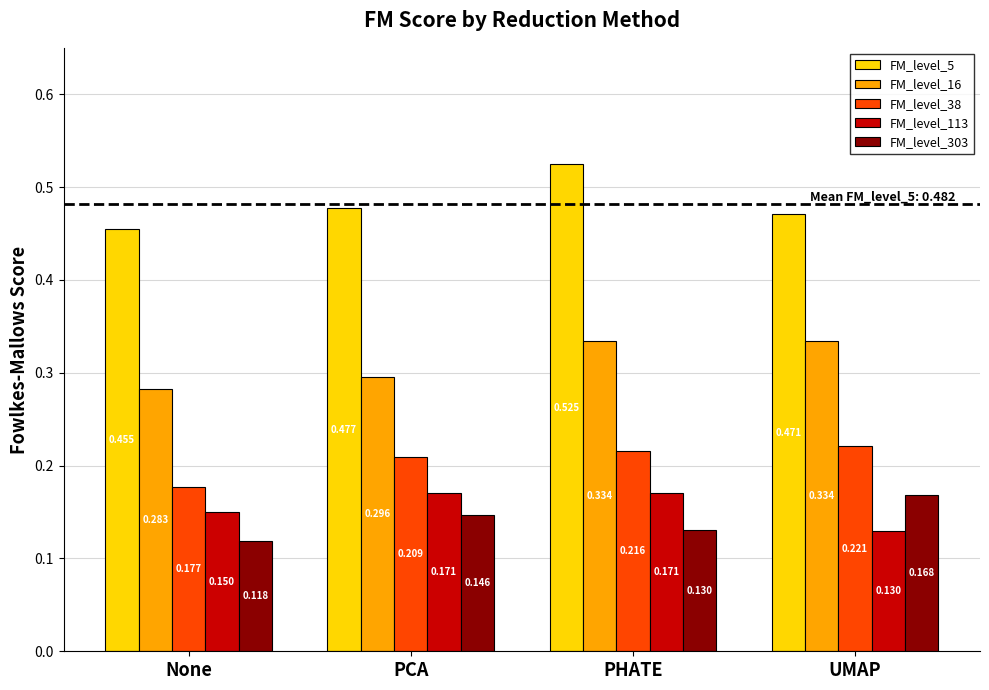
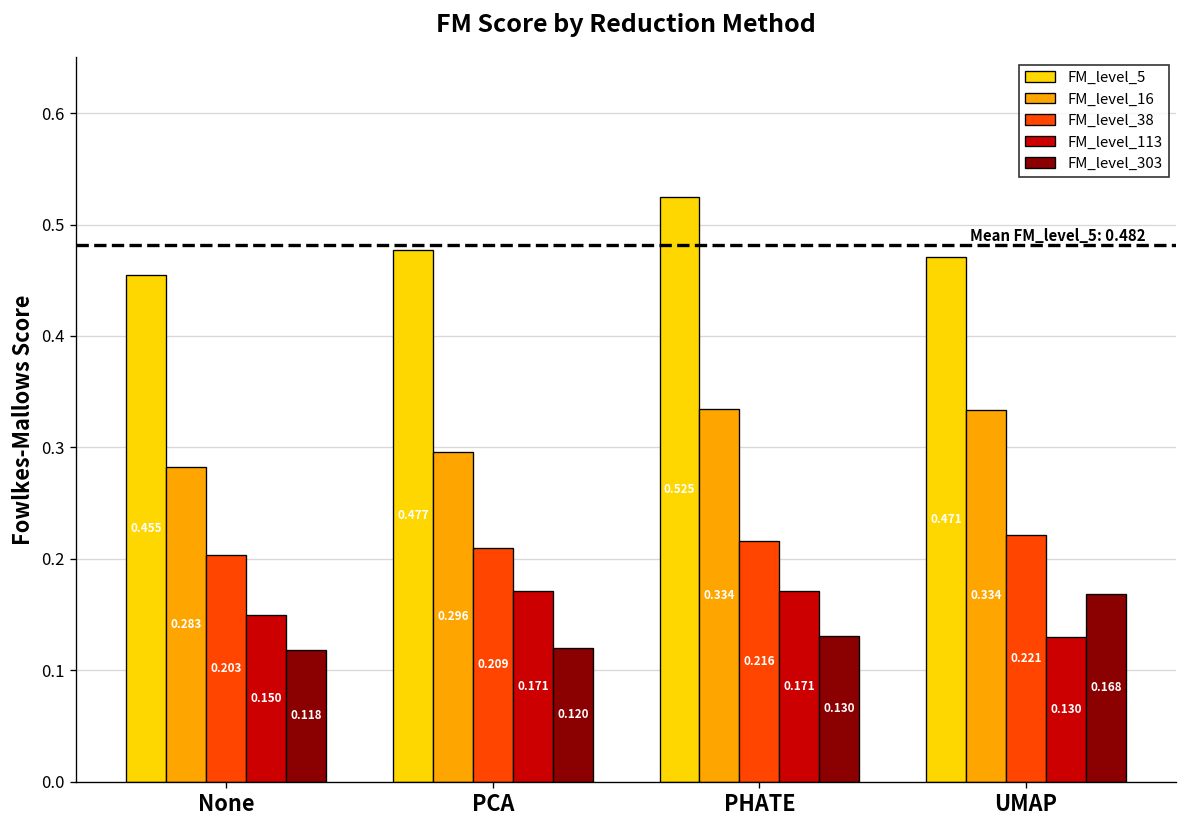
FM_level_38, None: 0.177 -> 0.203
FM_level_303, PCA: 0.146 -> 0.120
